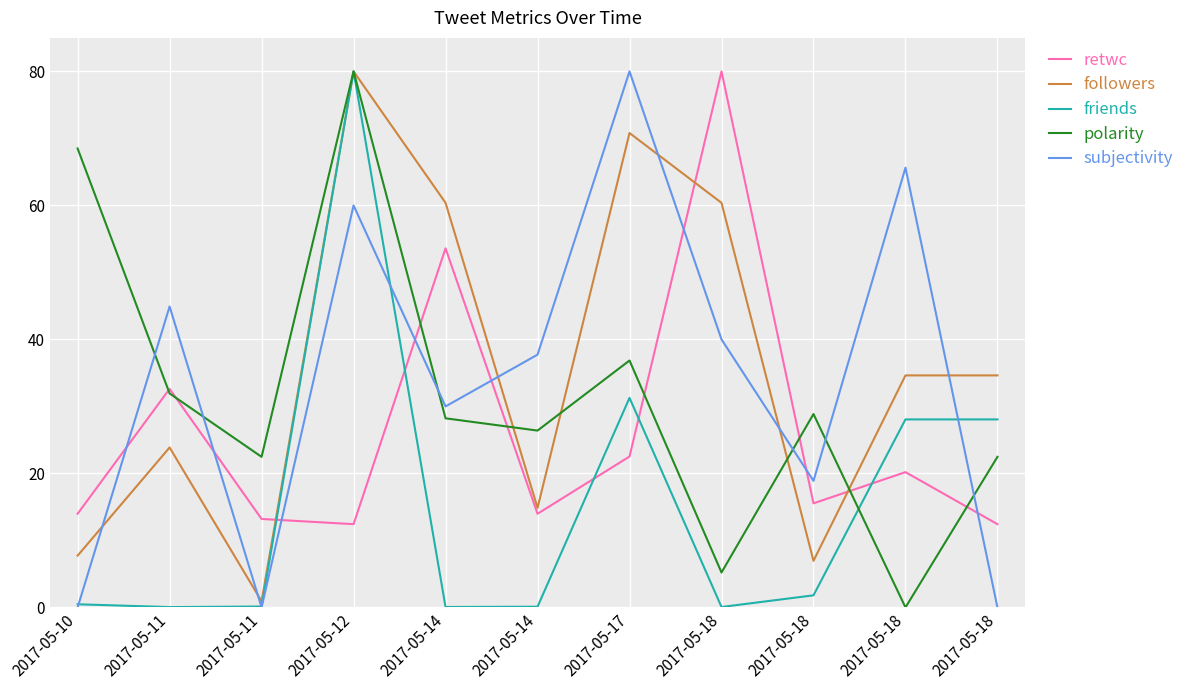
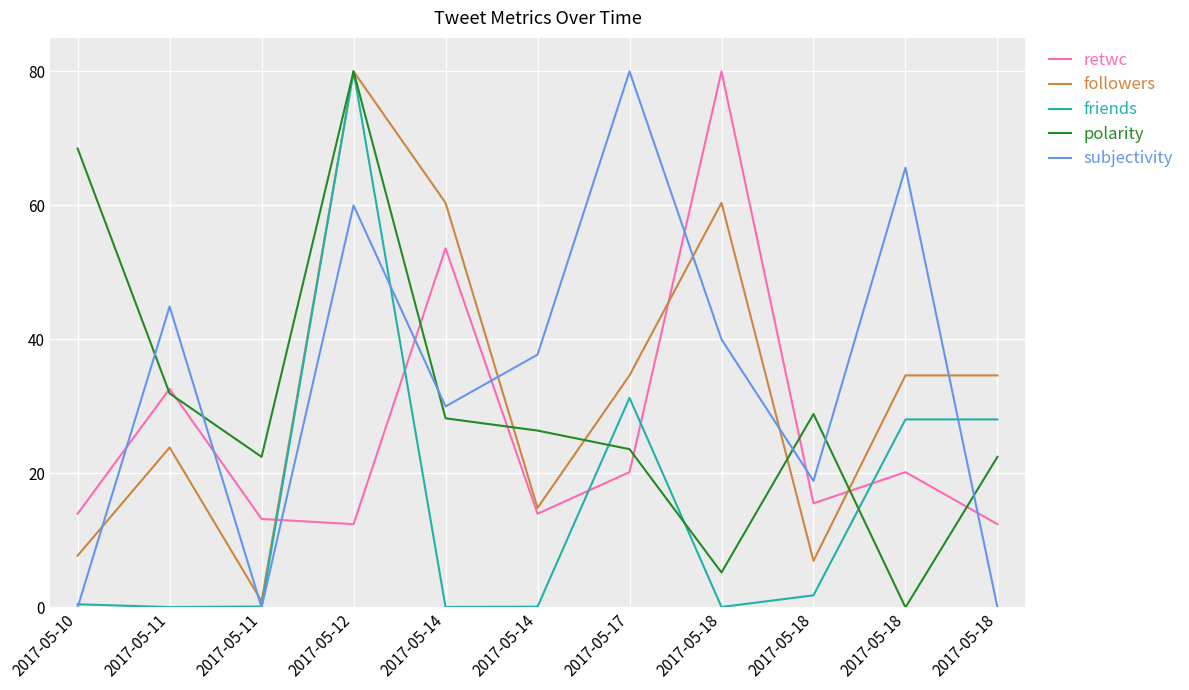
retwc, 2017-05-17: 23 -> 20
followers, 2017-05-17: 71 -> 35
polarity, 2017-05-17: 37 -> 24
